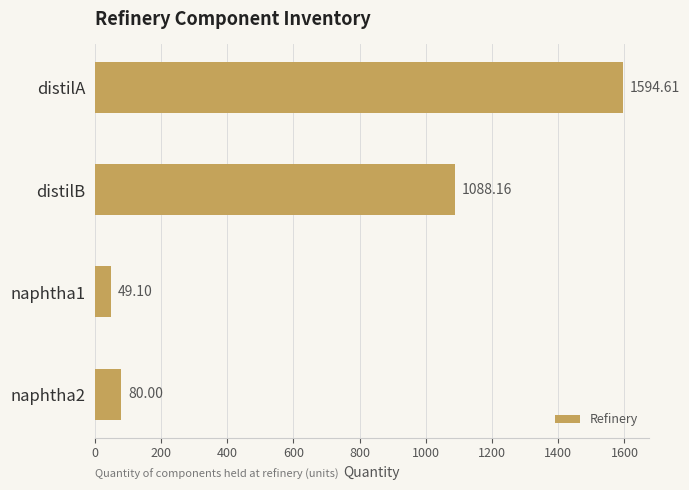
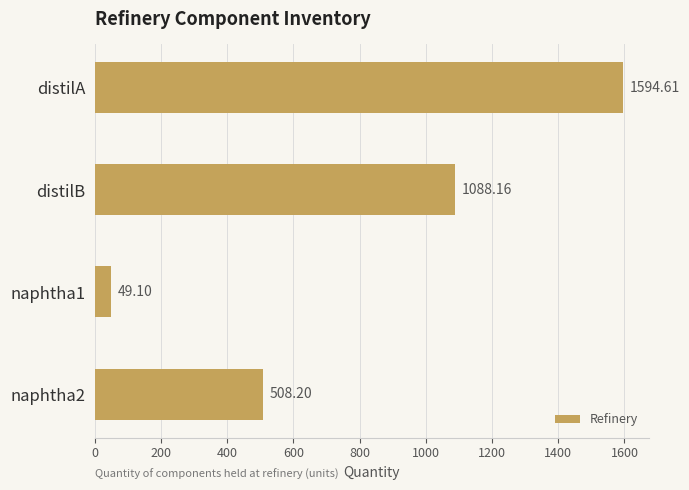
naphtha2: 80.00 -> 508.20
